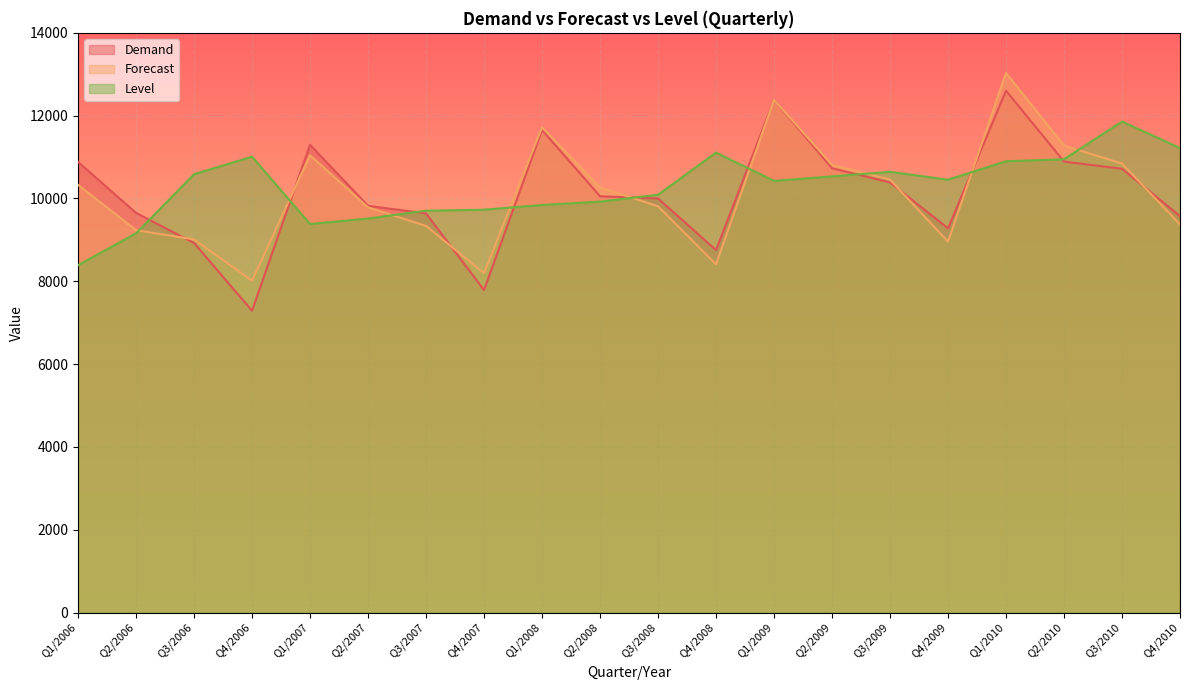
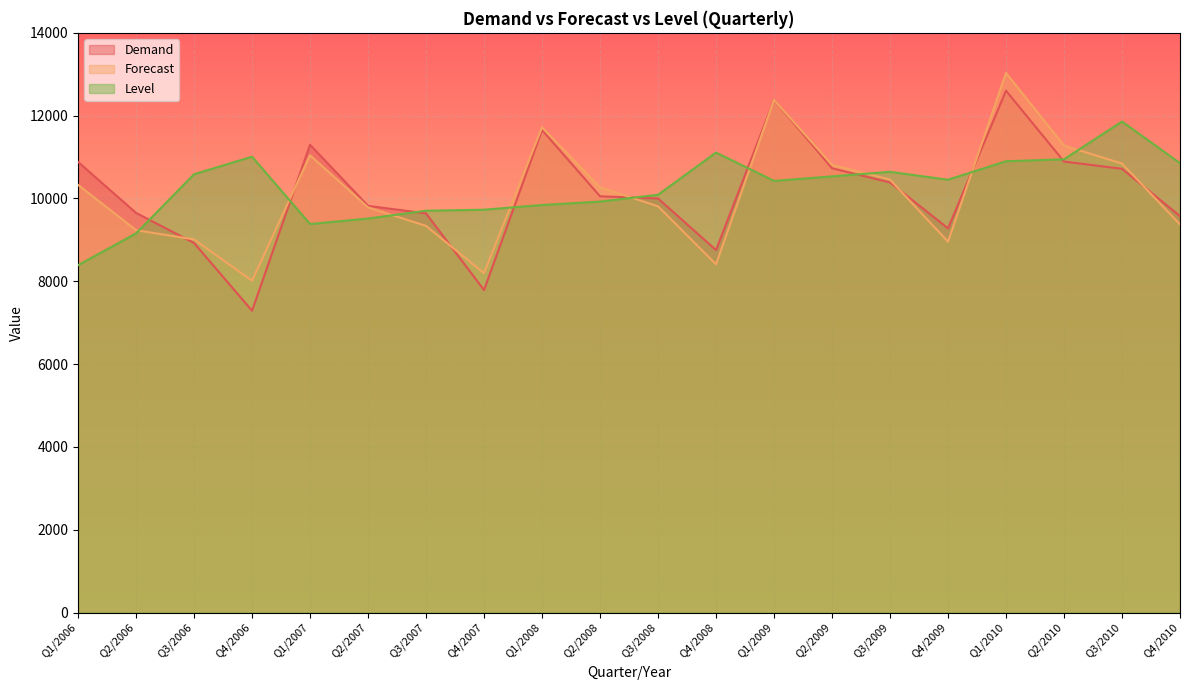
Level, Q4/2010: 11200 -> 10900
